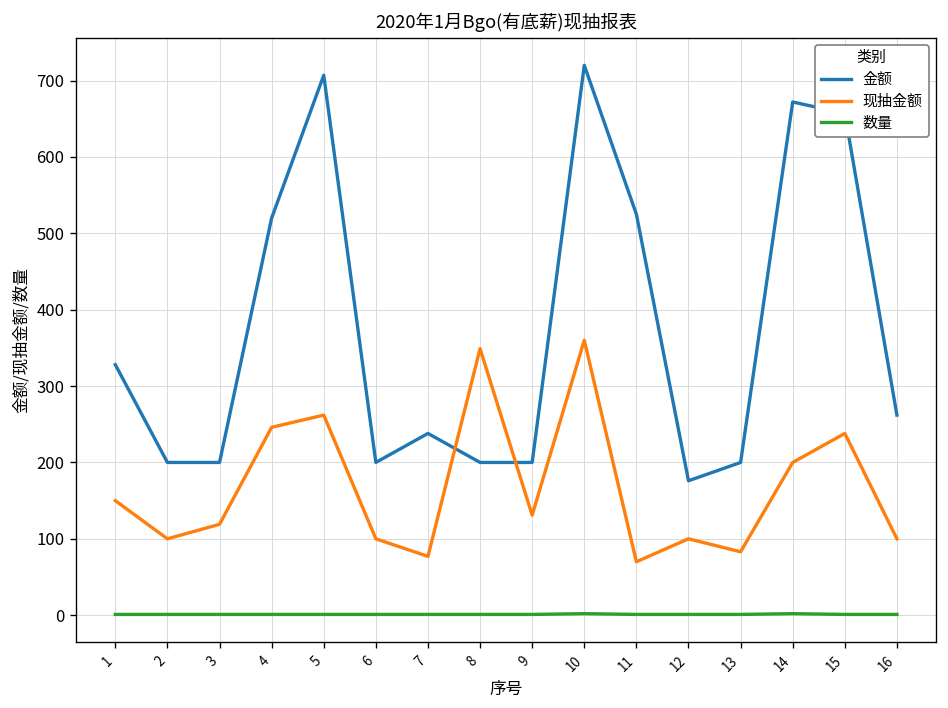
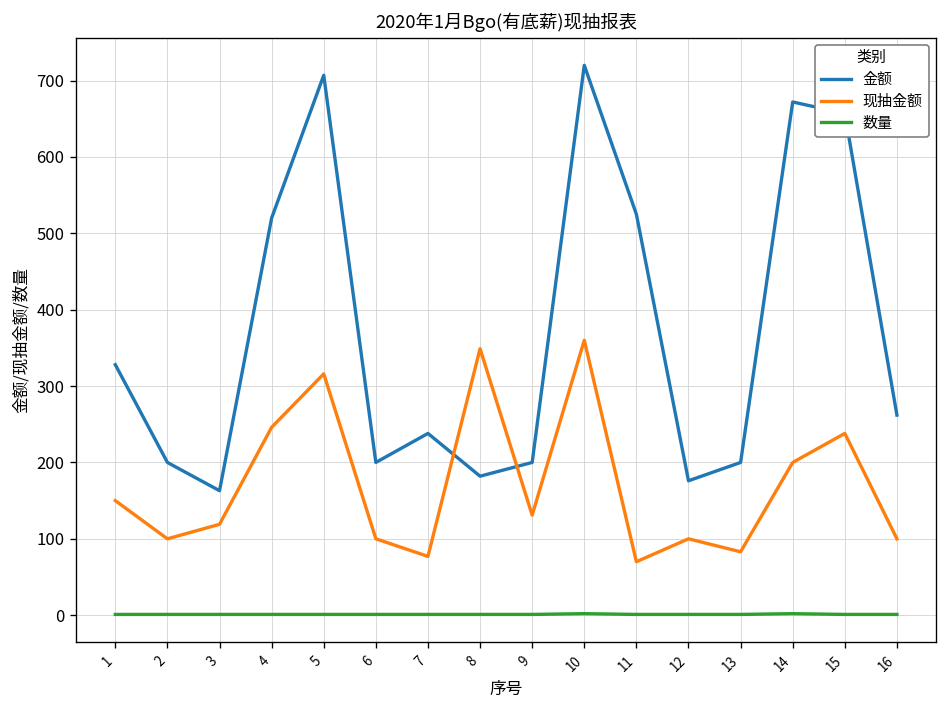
金额, 3: 200 -> 160
现抽金额, 5: 260 -> 320
金额, 8: 200 -> 180
